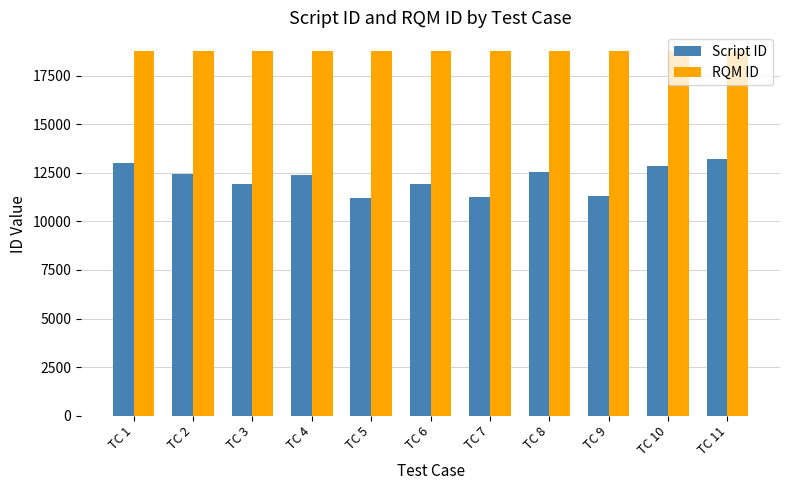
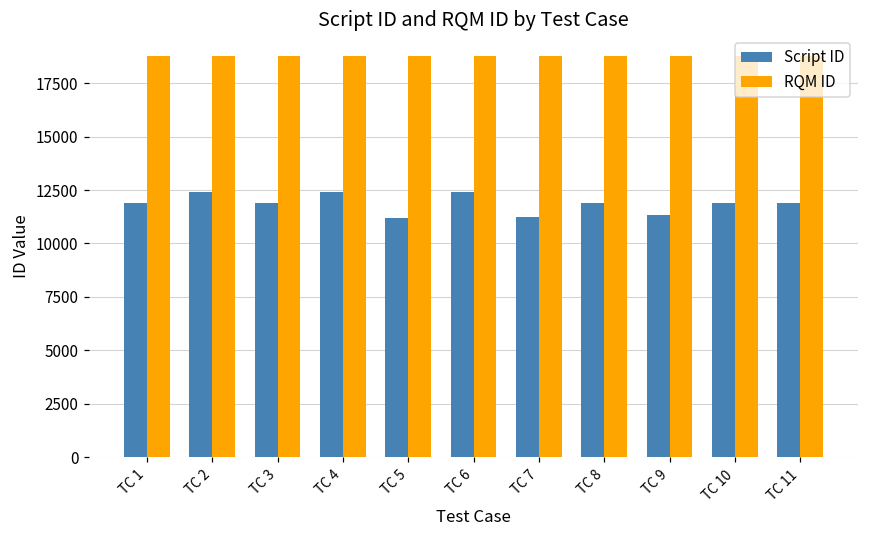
Script ID, TC 1: 13000 -> 11900
Script ID, TC 6: 11900 -> 12400
Script ID, TC 8: 12500 -> 11900
Script ID, TC 10: 12800 -> 11900
Script ID, TC 11: 13200 -> 11900
